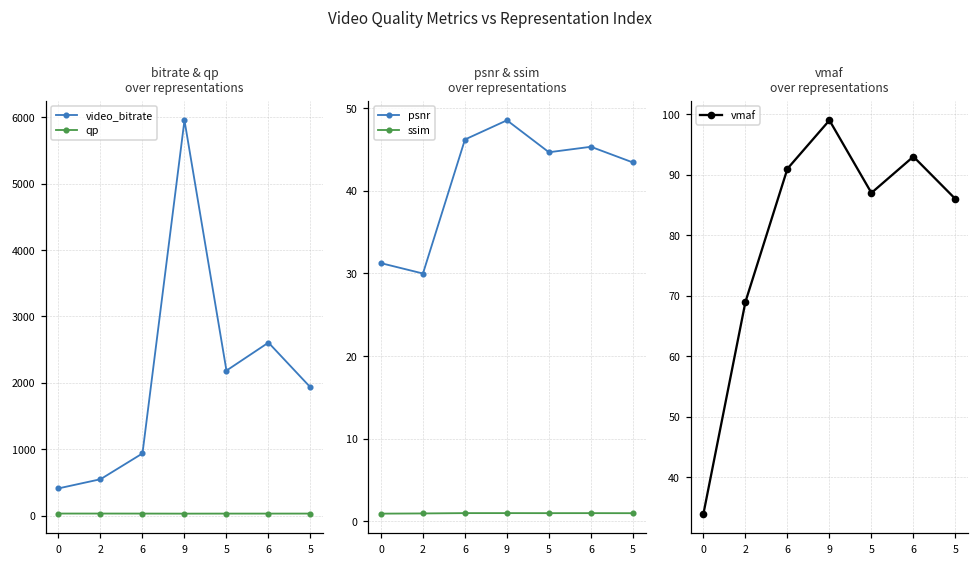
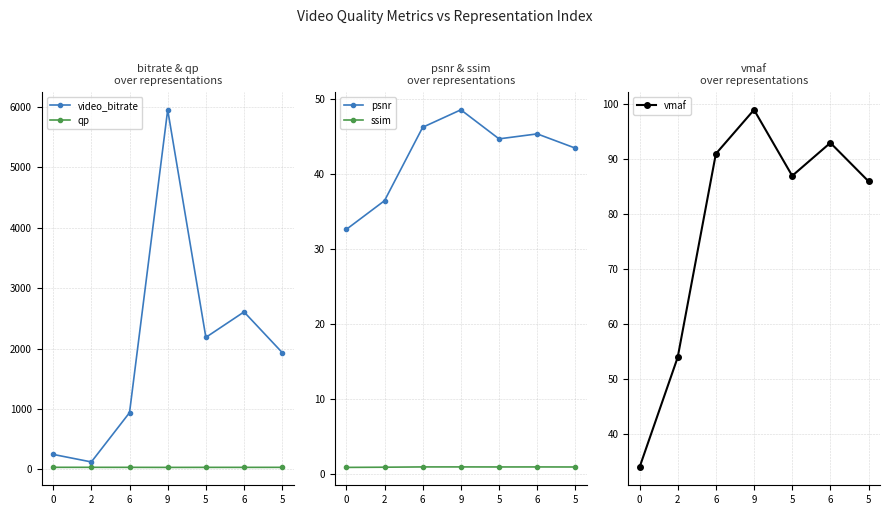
bitrate & qp over representations, video_bitrate, 0: 400 -> 200
bitrate & qp over representations, video_bitrate, 2: 500 -> 100
psnr & ssim over representations, psnr, 0: 31 -> 33
psnr & ssim over representations, psnr, 2: 30 -> 36
vmaf over representations, 2: 69 -> 54
